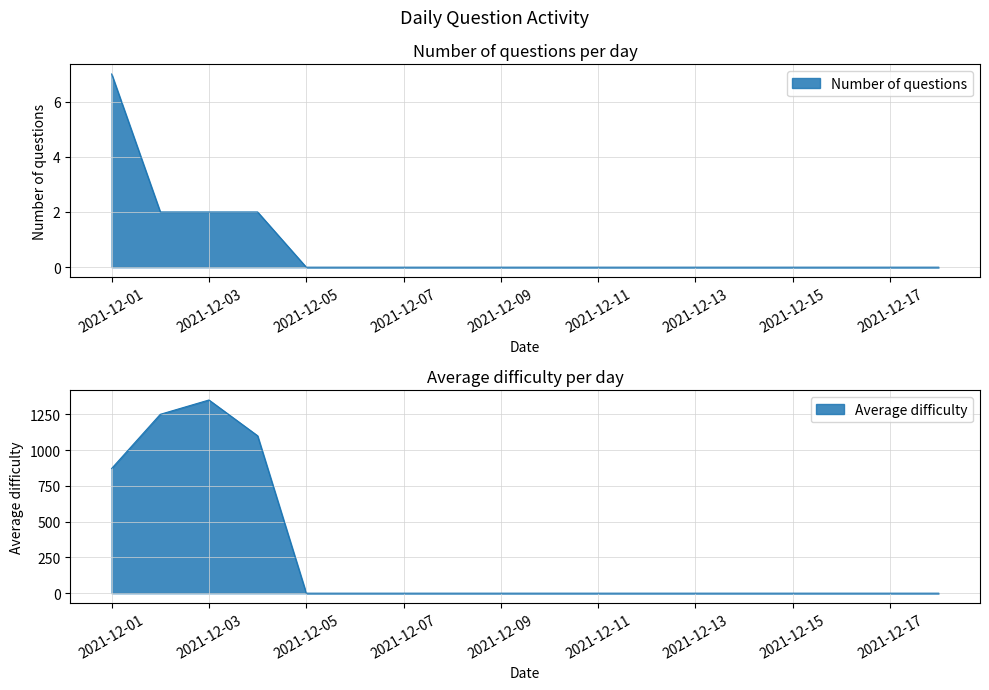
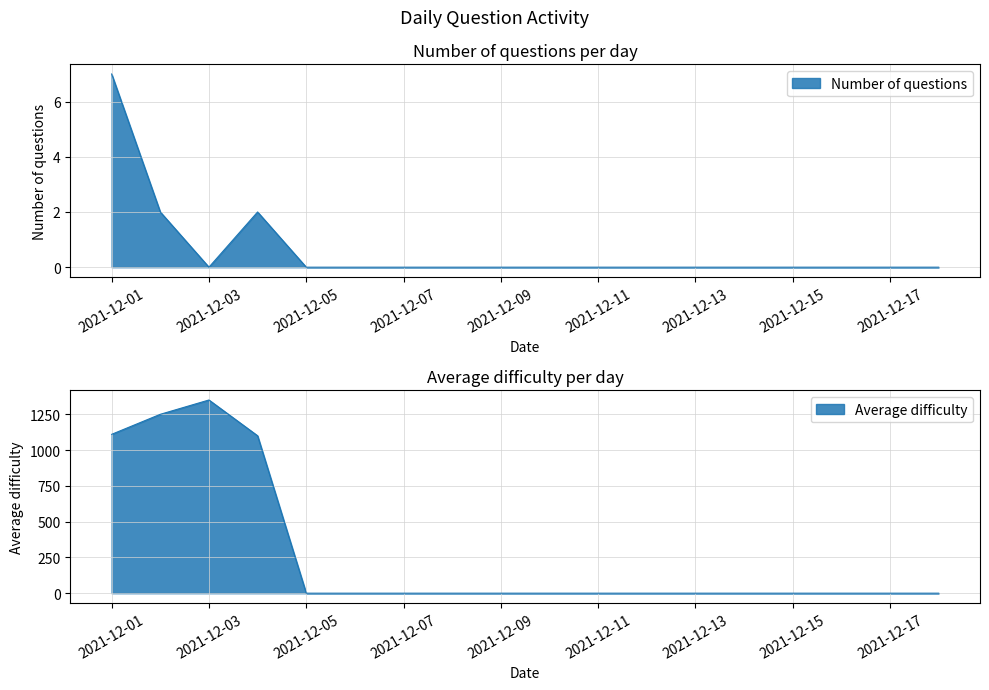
Number of questions per day, 2021-12-03: 2 -> 0
Average difficulty per day, 2021-12-01: 870 -> 1110
